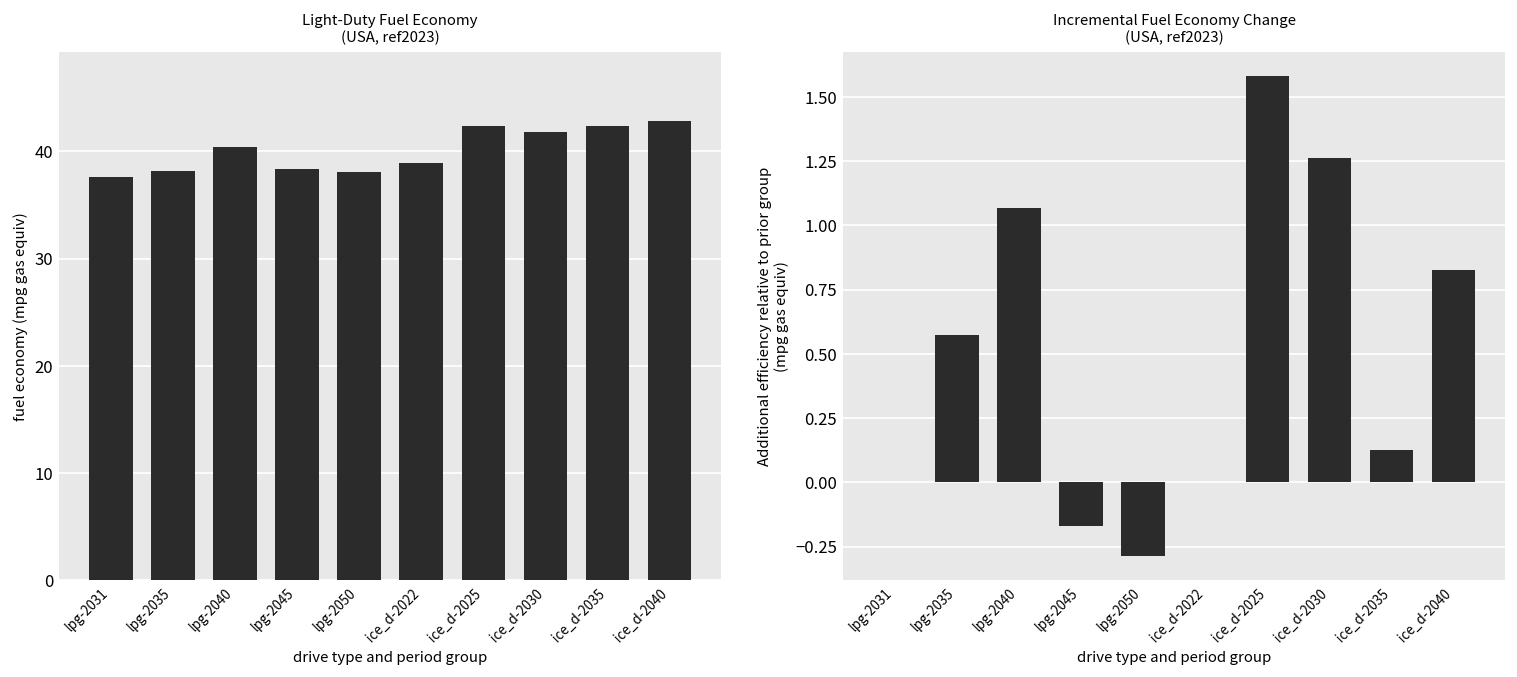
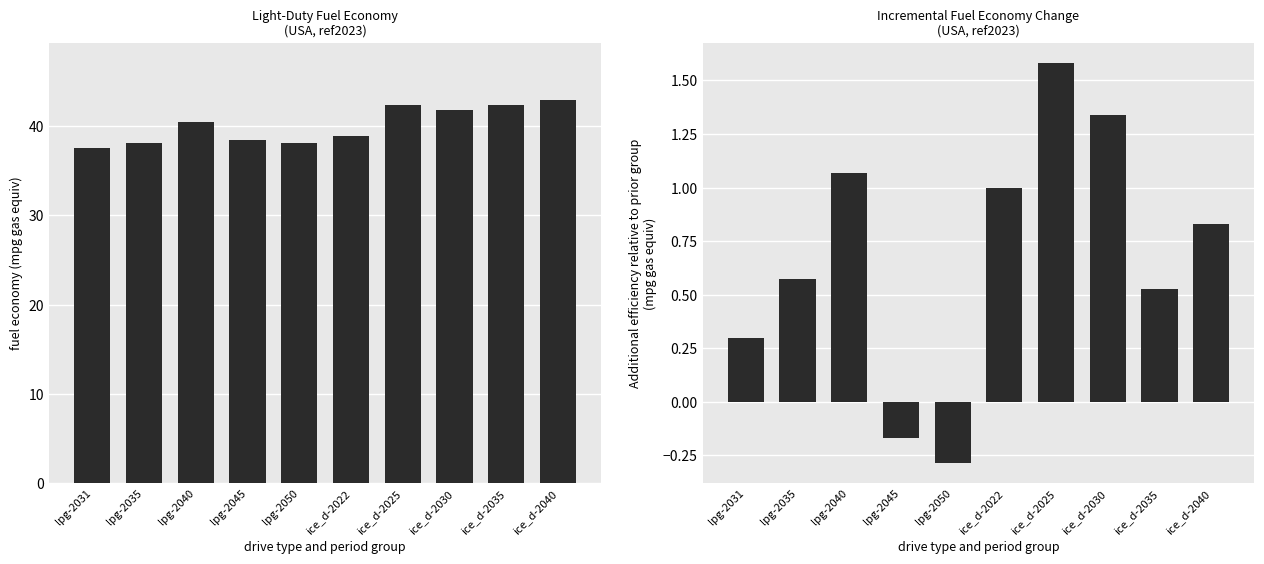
Incremental Fuel Economy Change (USA, ref2023), lpg-2031: 0.0 -> 0.3
Incremental Fuel Economy Change (USA, ref2023), ice_d-2022: 0 -> 1
Incremental Fuel Economy Change (USA, ref2023), ice_d-2030: 1.26 -> 1.34
Incremental Fuel Economy Change (USA, ref2023), ice_d-2035: 0.13 -> 0.53
